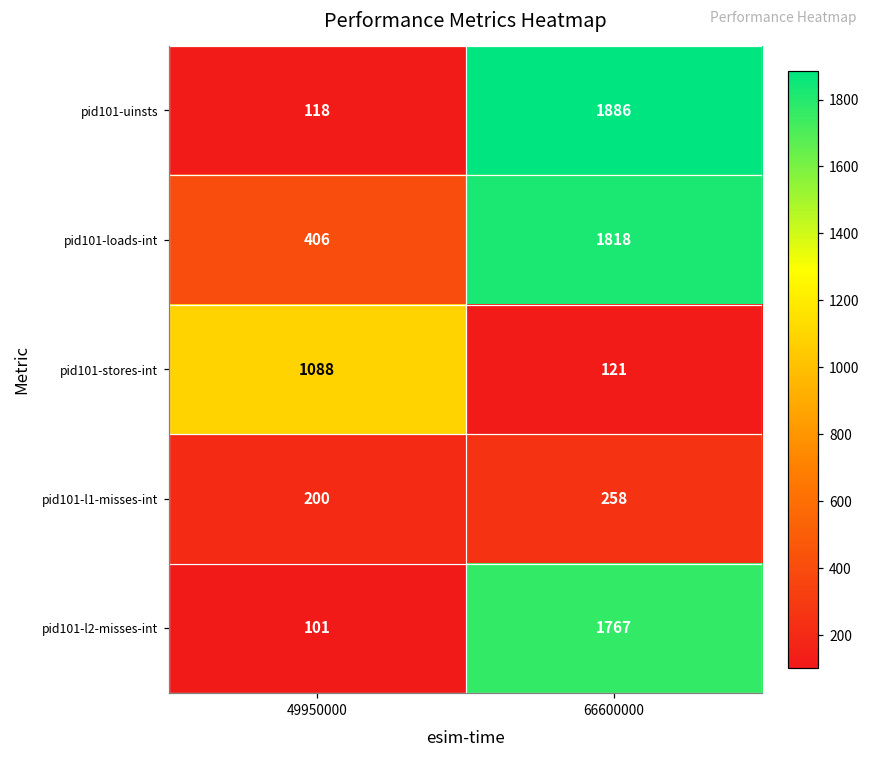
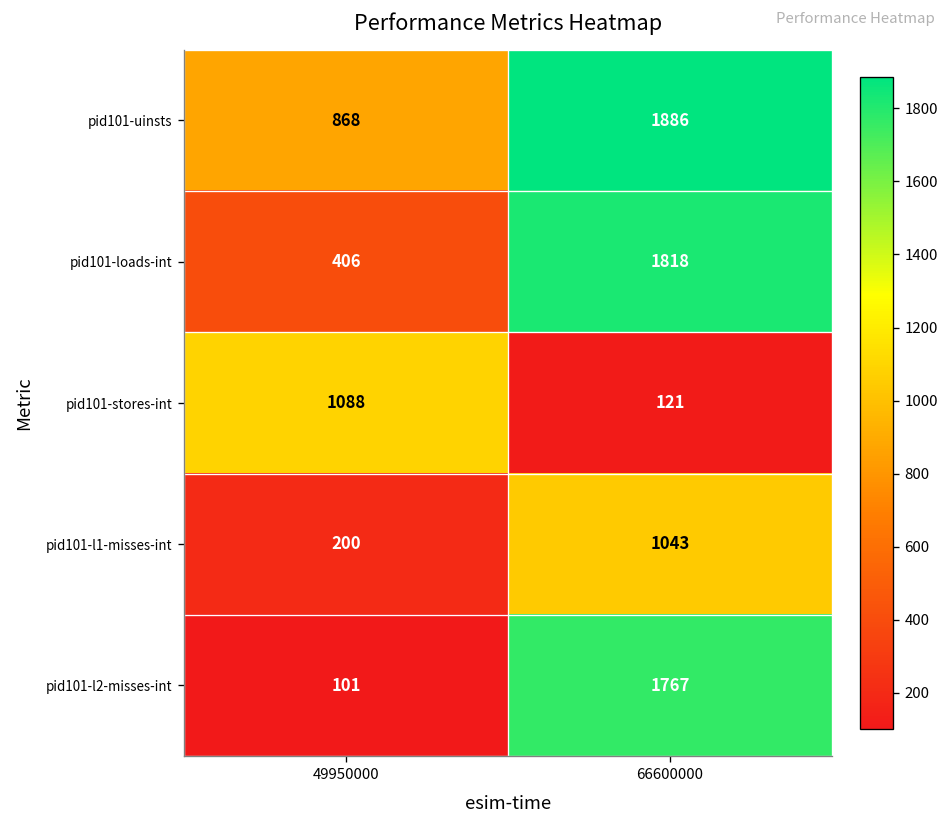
pid101-uinsts, 49950000: 118 -> 868
pid101-l1-misses-int, 66600000: 258 -> 1043
